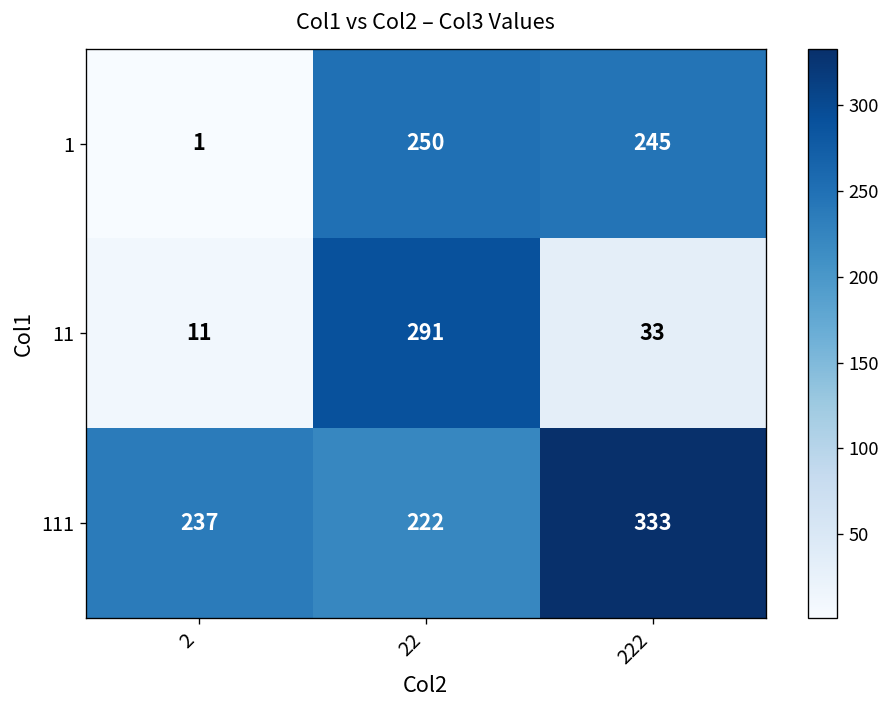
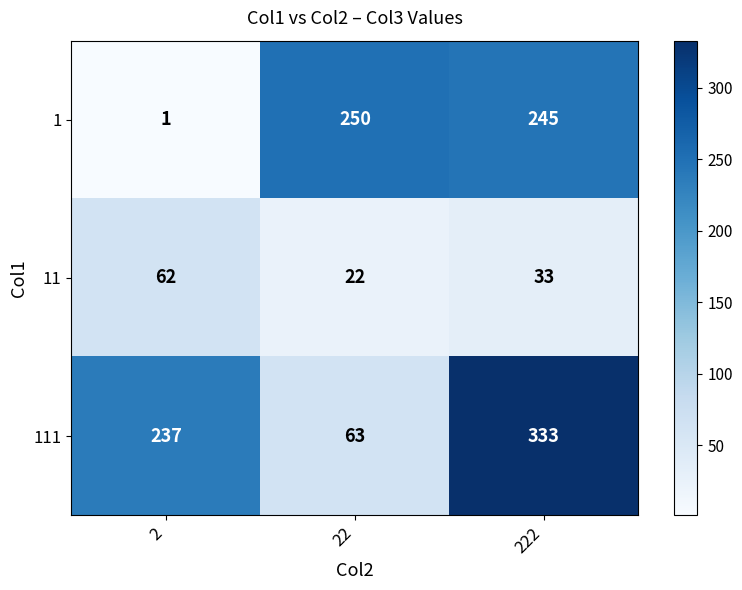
11, 2: 11 -> 62
11, 22: 291 -> 22
111, 22: 222 -> 63
